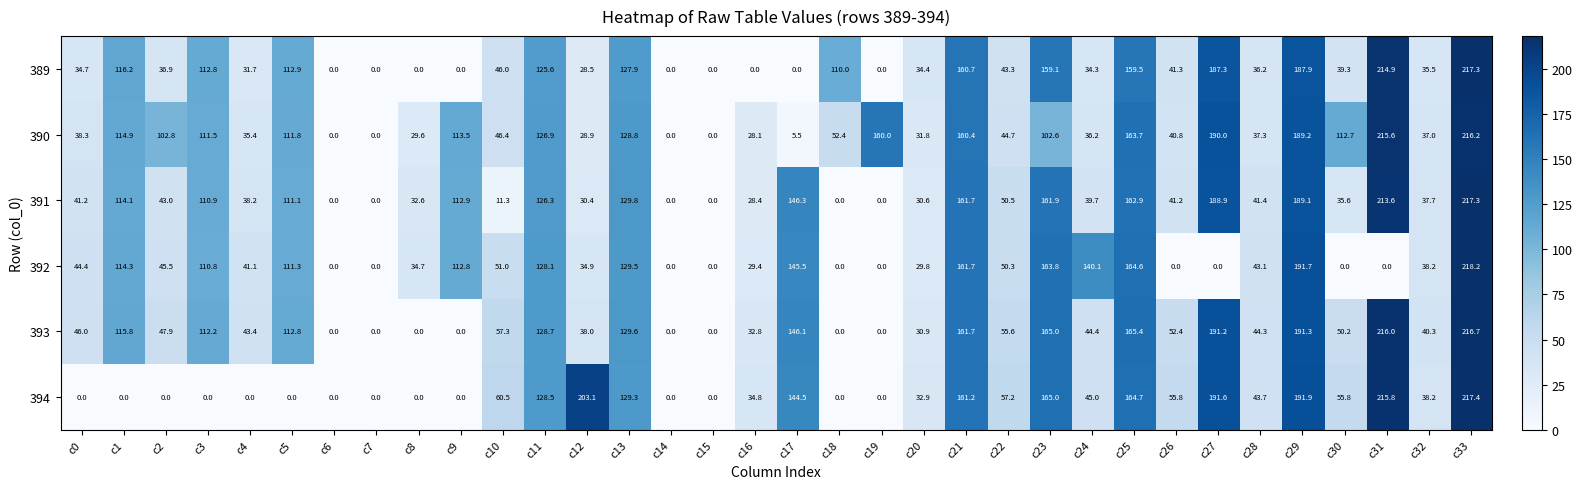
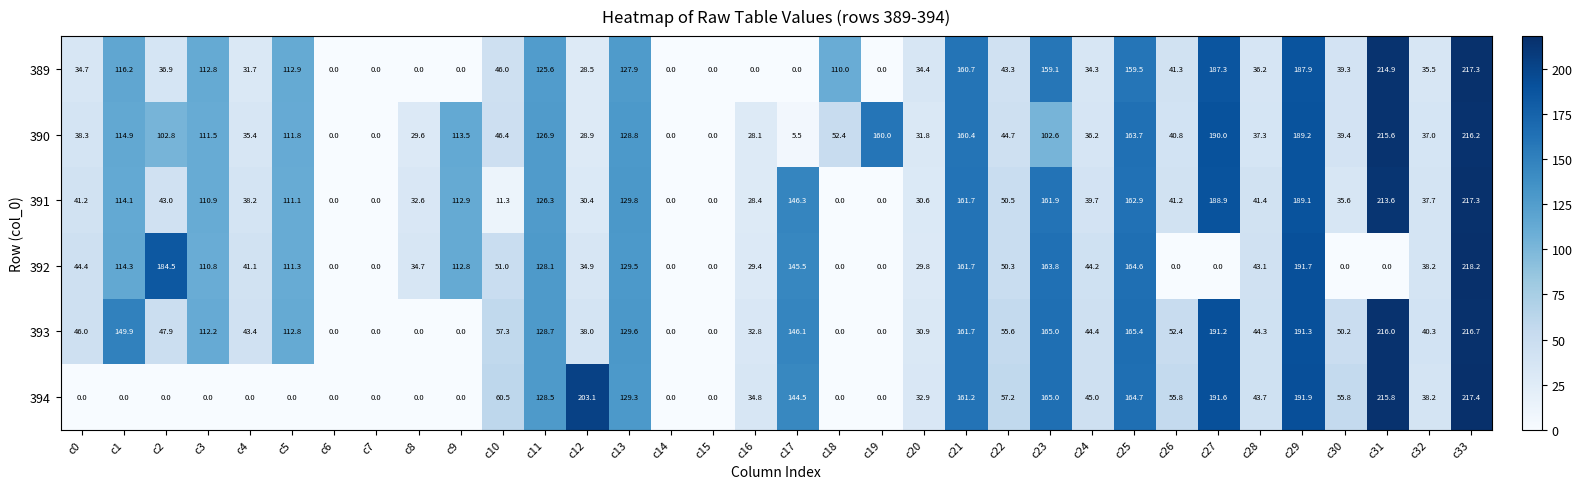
390, c30: 112.7 -> 39.4
392, c2: 45.5 -> 184.5
392, c24: 140.1 -> 44.2
393, c1: 115.8 -> 149.9
